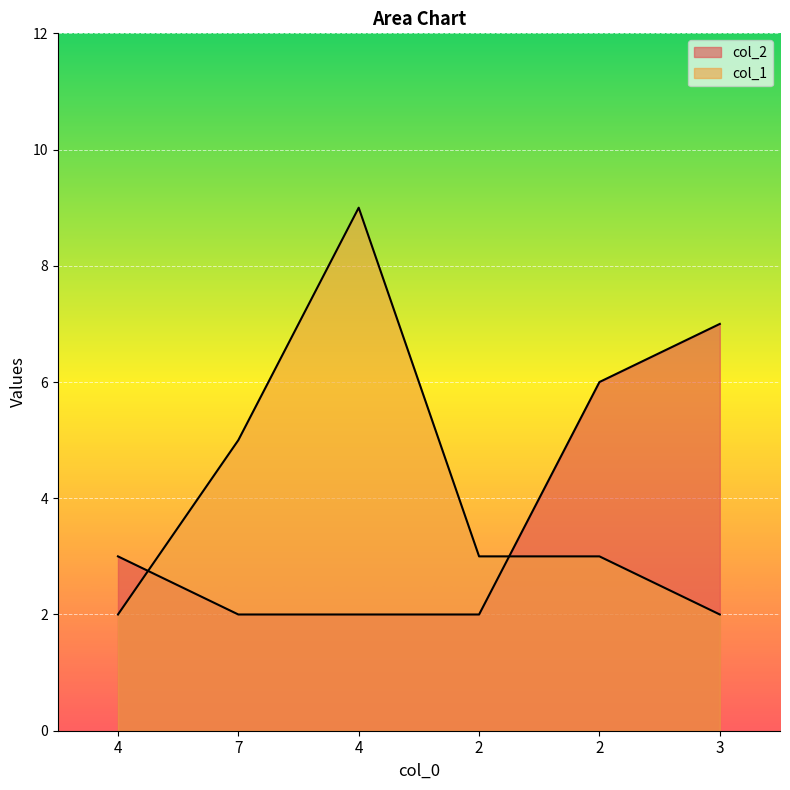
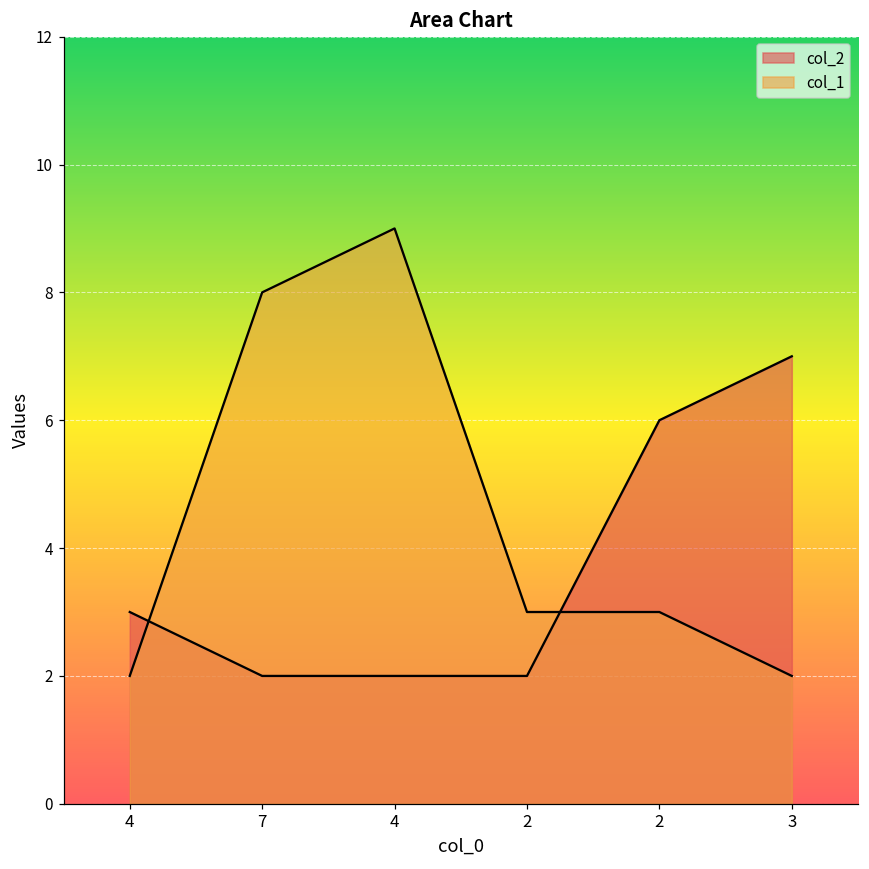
col_1, 7: 5 -> 8
